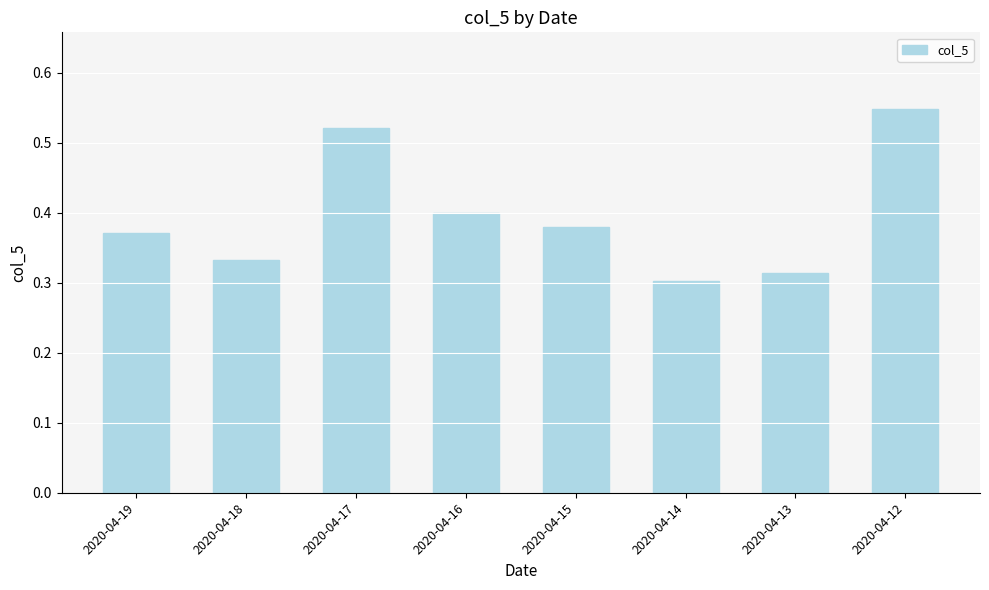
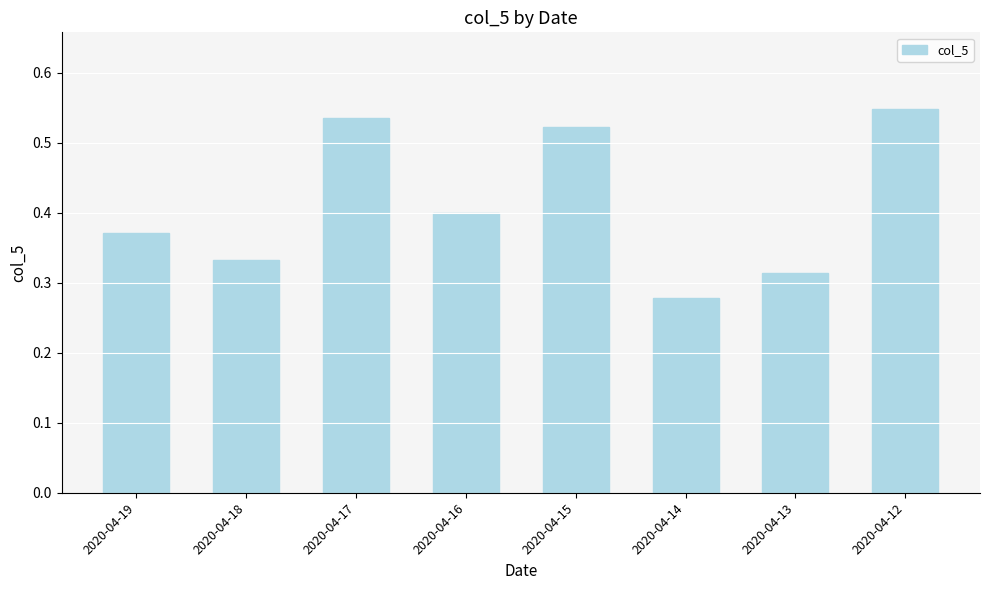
2020-04-17: 0.52 -> 0.54
2020-04-15: 0.38 -> 0.52
2020-04-14: 0.30 -> 0.28
